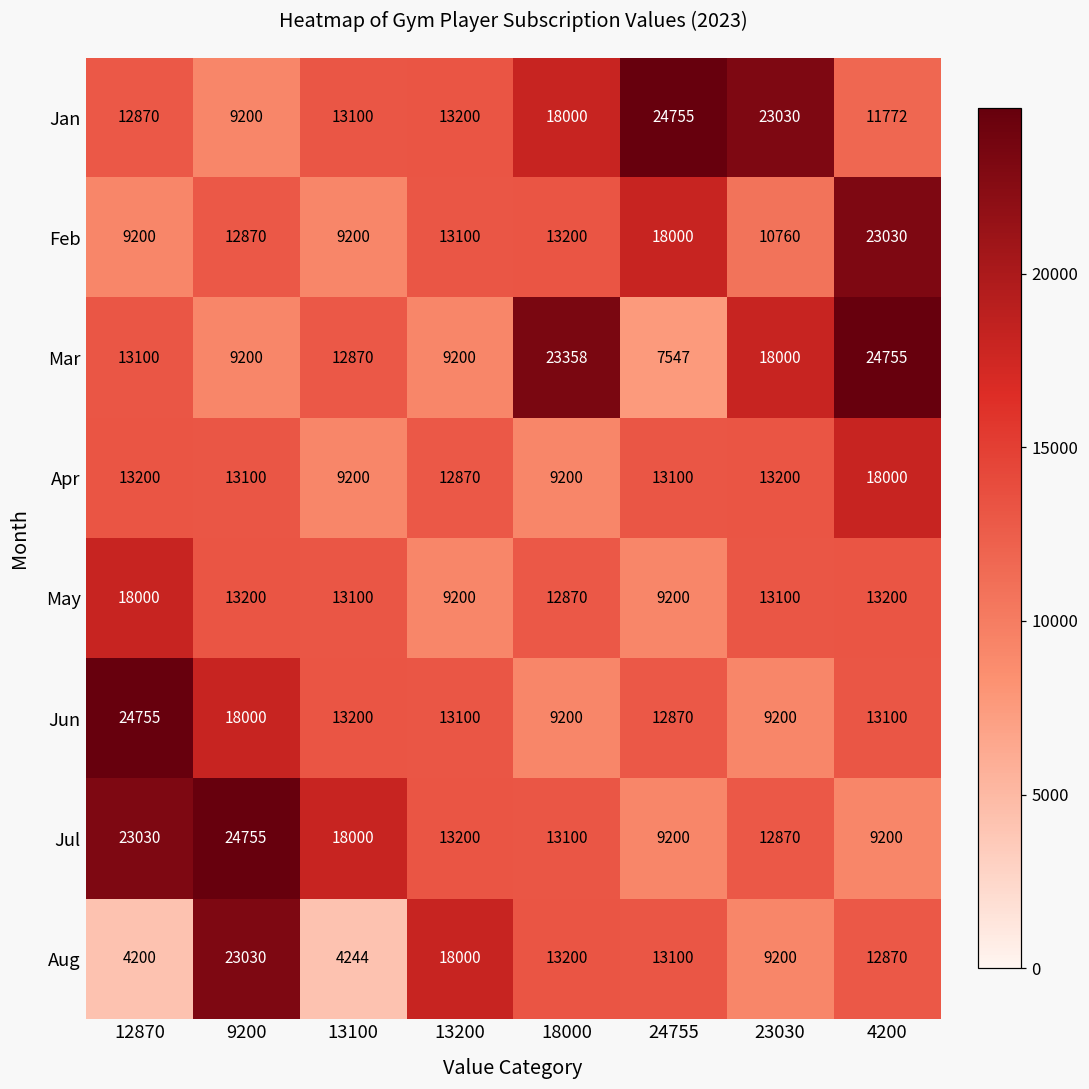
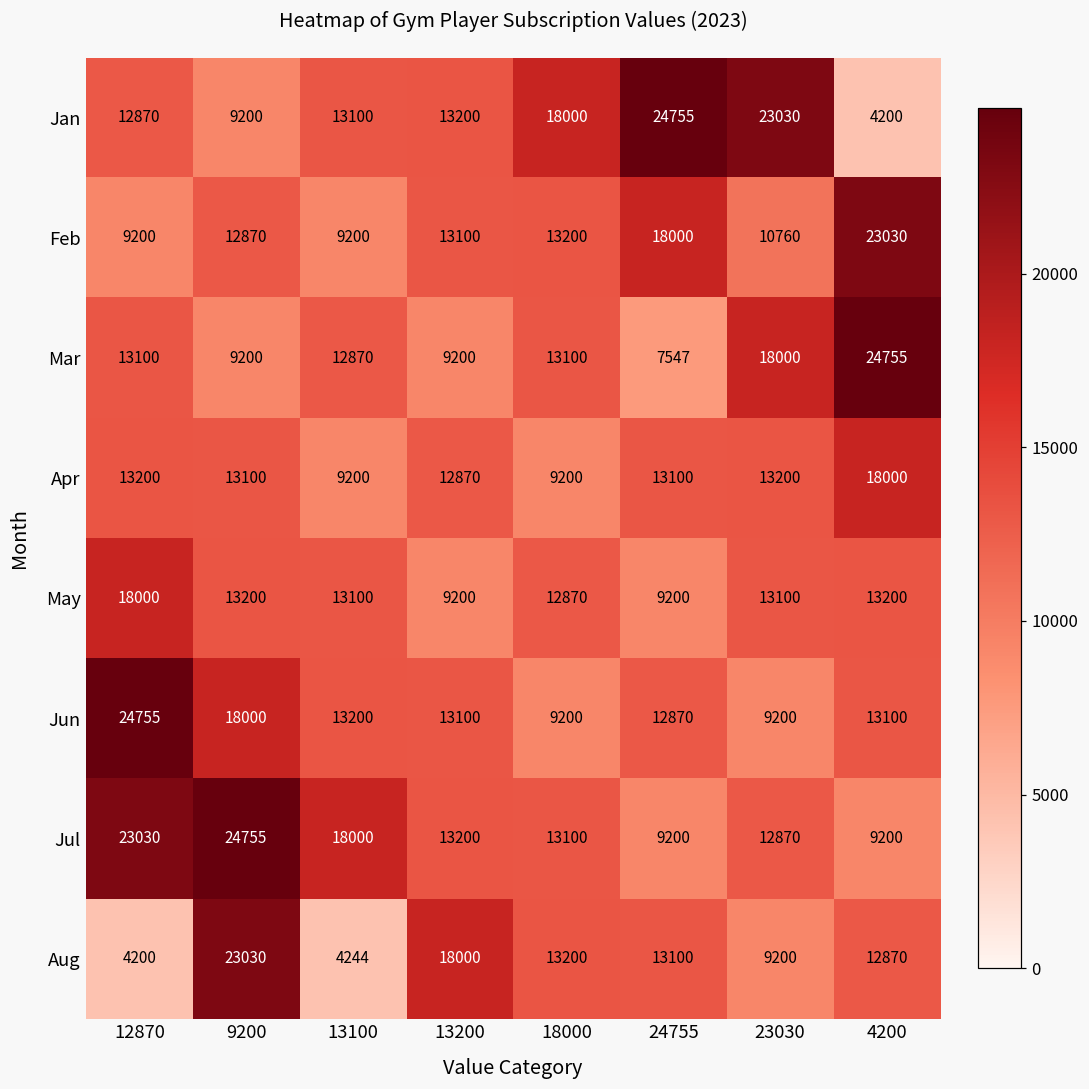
Jan, 4200: 11772 -> 4200
Mar, 18000: 23358 -> 13100
